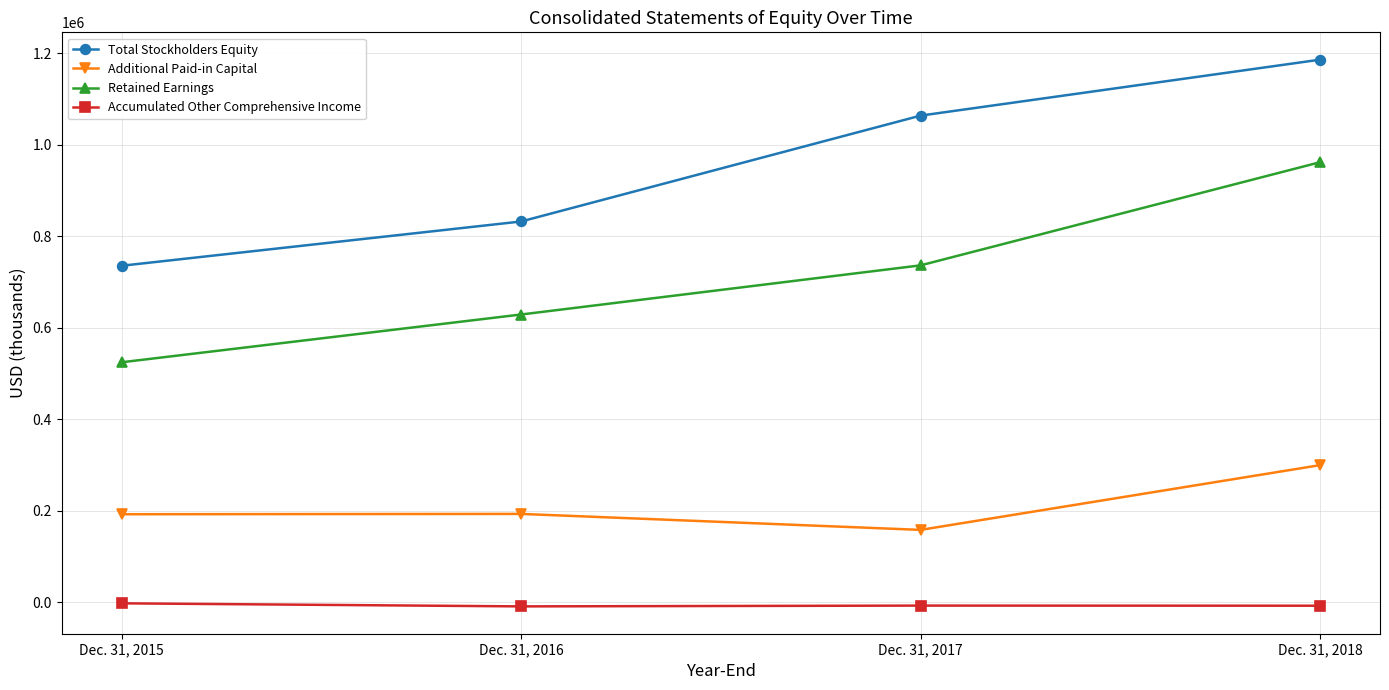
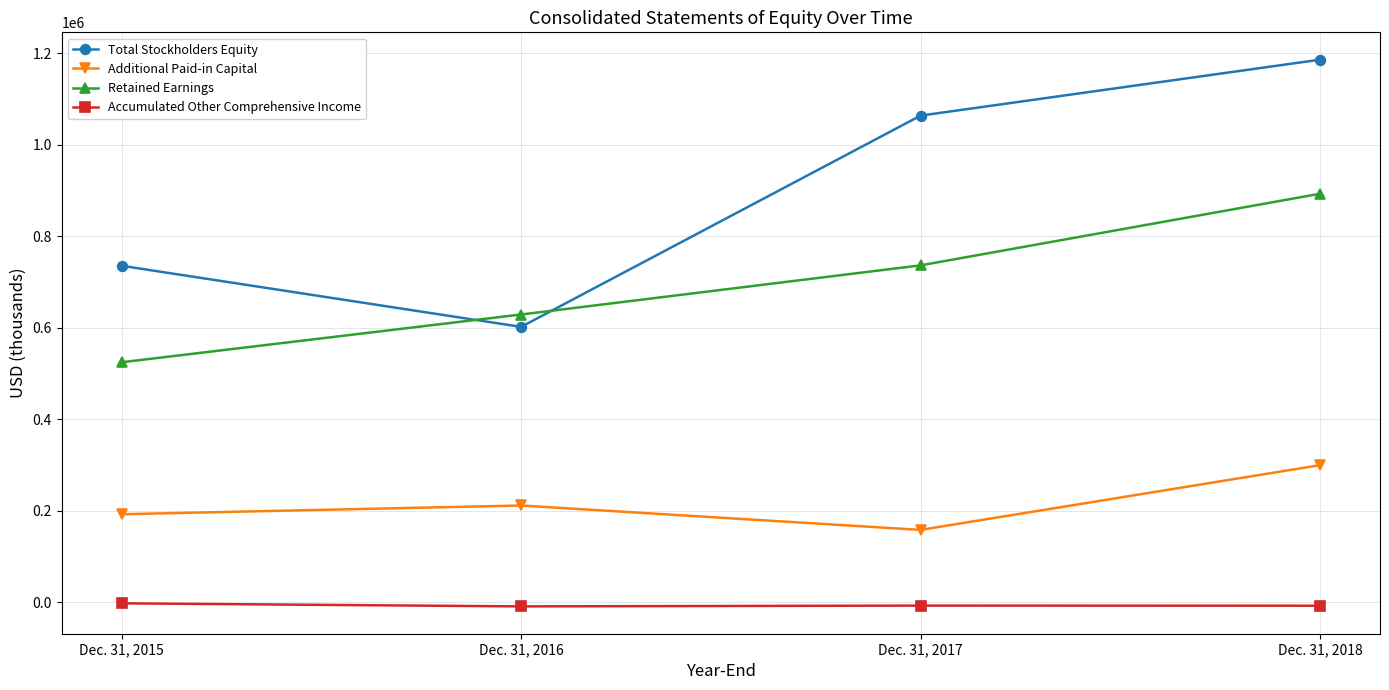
Total Stockholders Equity, Dec. 31, 2016: 830000 -> 600000
Additional Paid-in Capital, Dec. 31, 2016: 190000 -> 210000
Retained Earnings, Dec. 31, 2018: 960000 -> 890000
